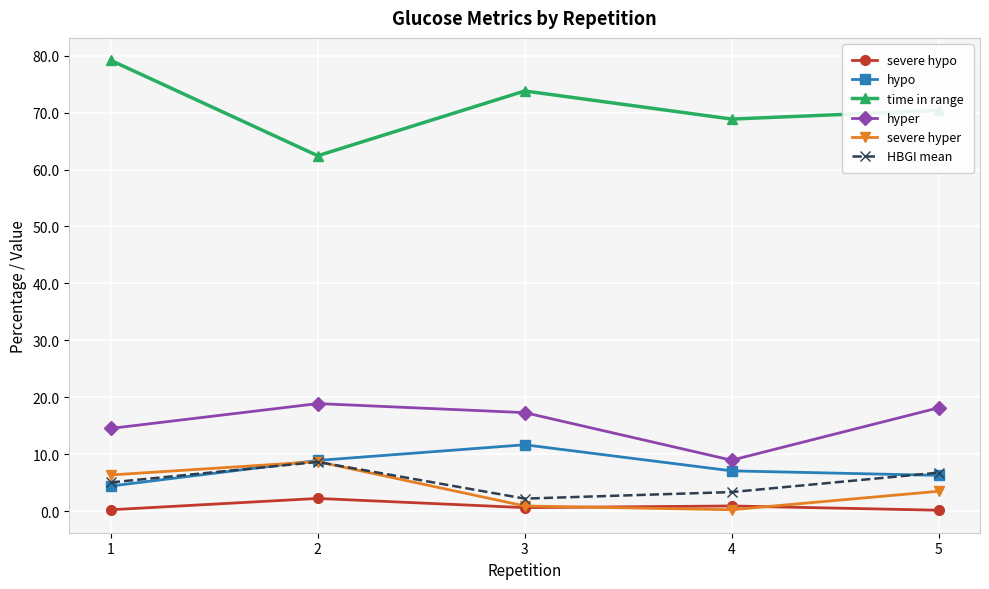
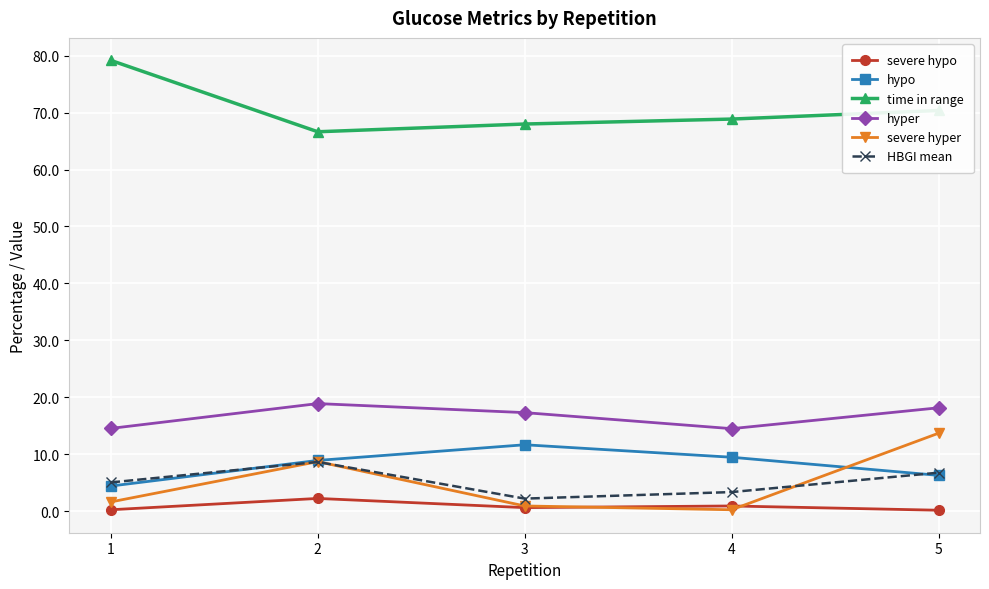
severe hyper, 1: 6 -> 2
time in range, 2: 62 -> 67
time in range, 3: 74 -> 68
hypo, 4: 7 -> 9
hyper, 4: 9 -> 14
severe hyper, 5: 3 -> 14
